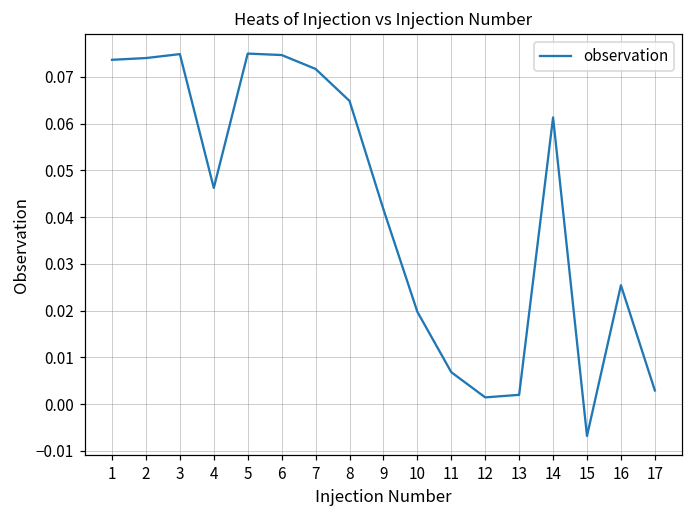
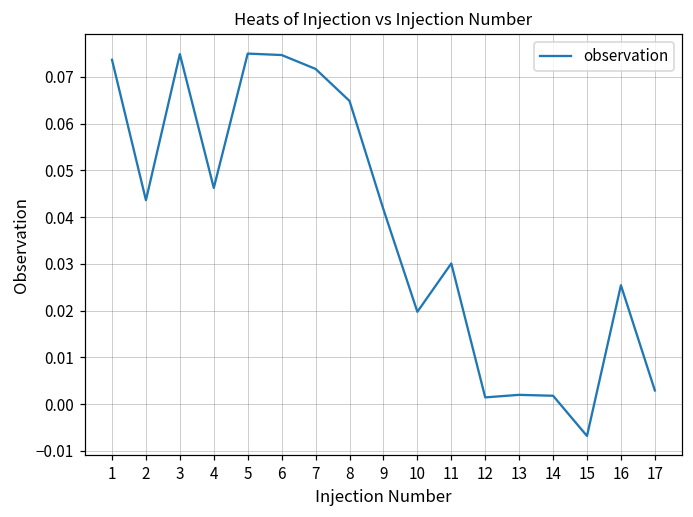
2: 0.074 -> 0.044
11: 0.007 -> 0.030
14: 0.061 -> 0.002
